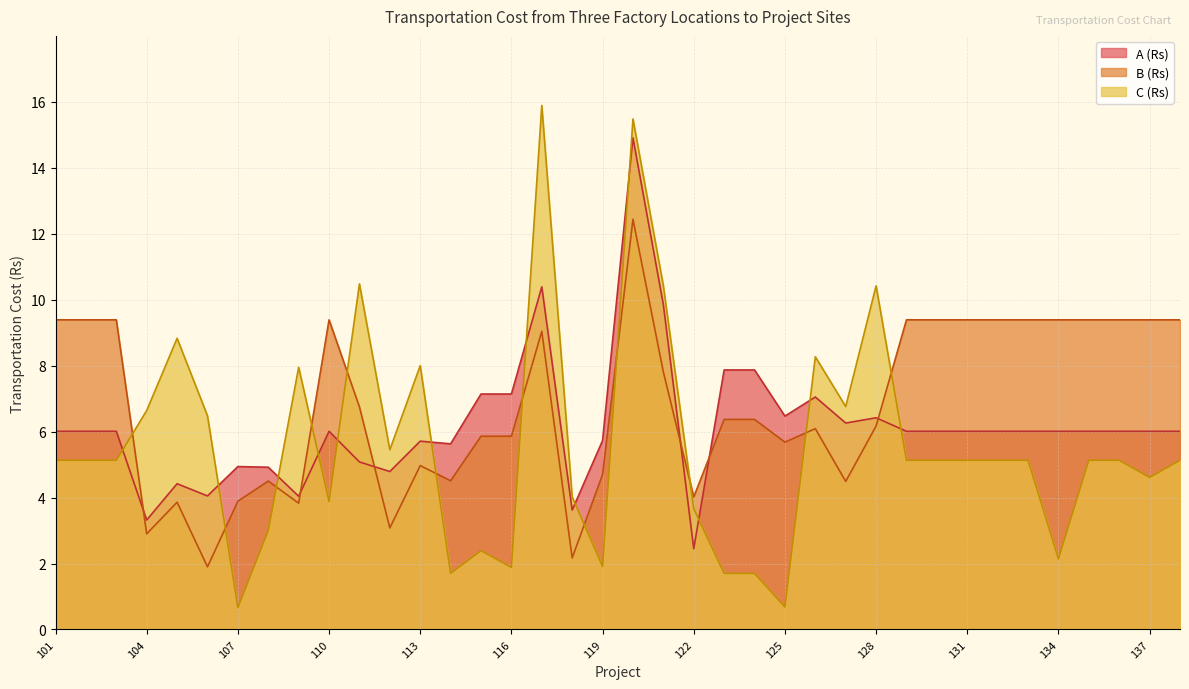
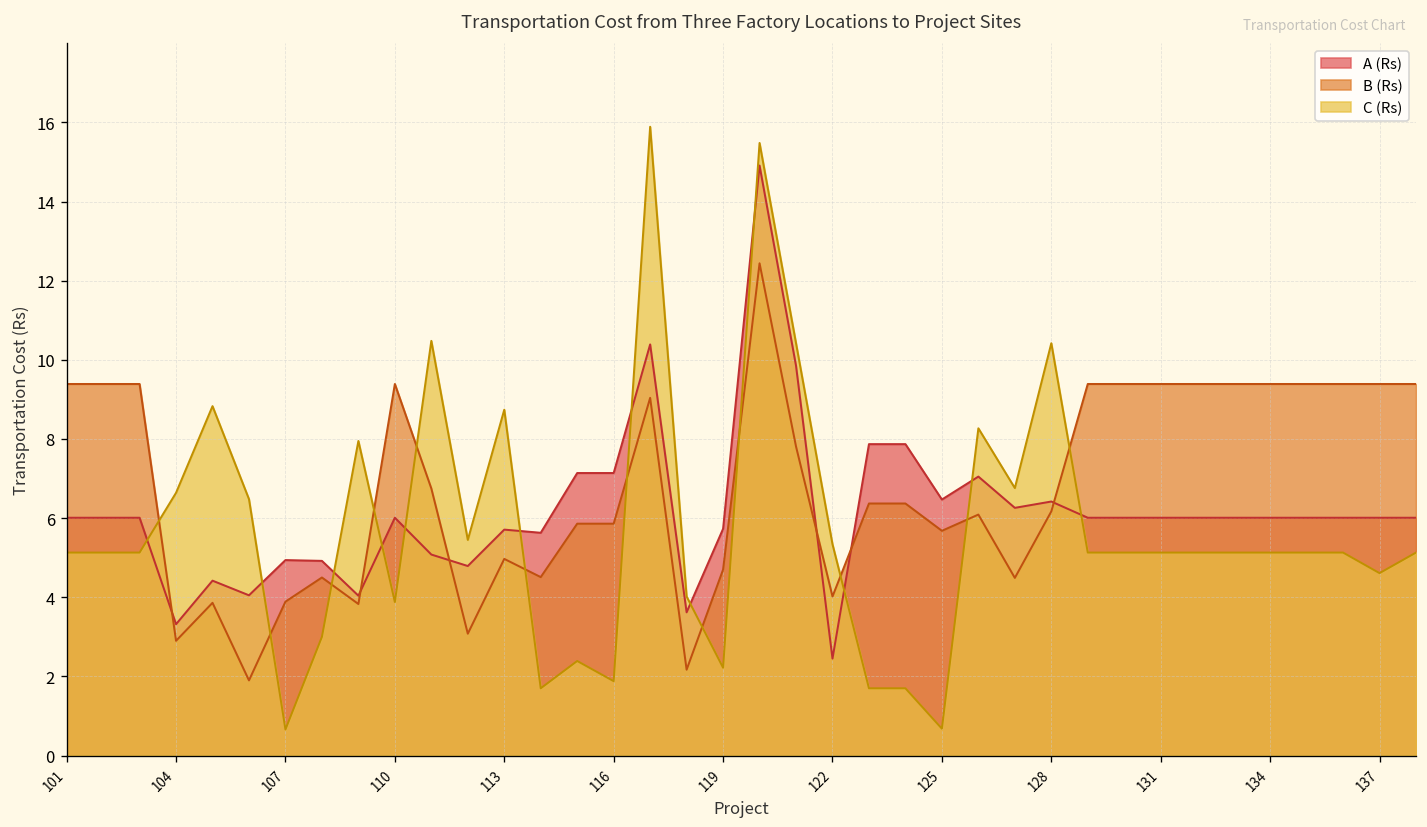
C (Rs), 113: 8.0 -> 8.7
C (Rs), 119: 1.9 -> 2.2
C (Rs), 122: 3.7 -> 5.3
C (Rs), 134: 2.1 -> 5.1
